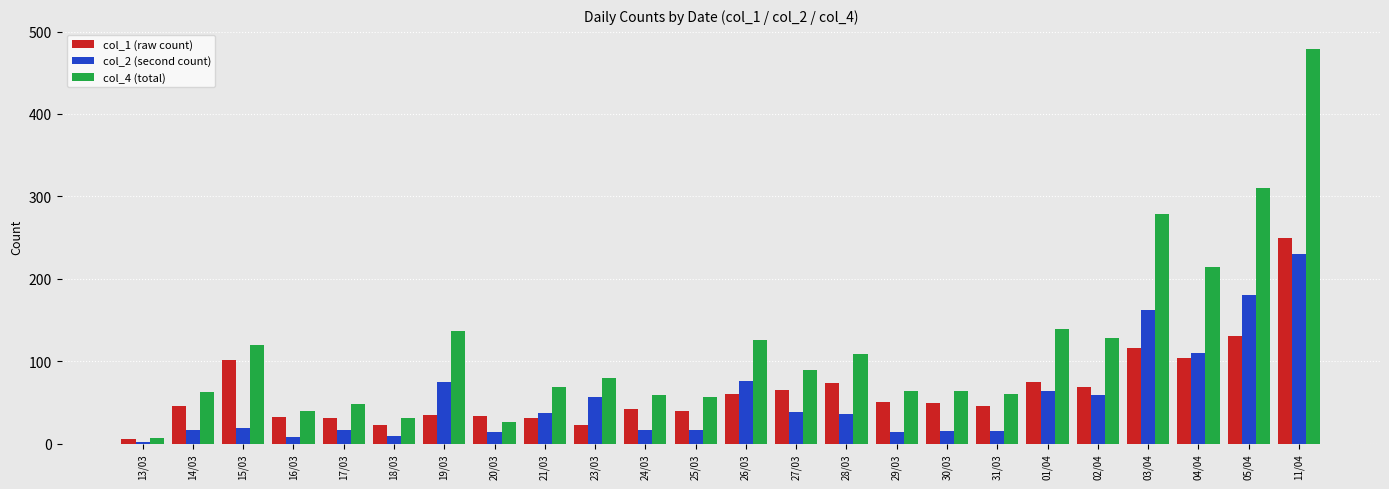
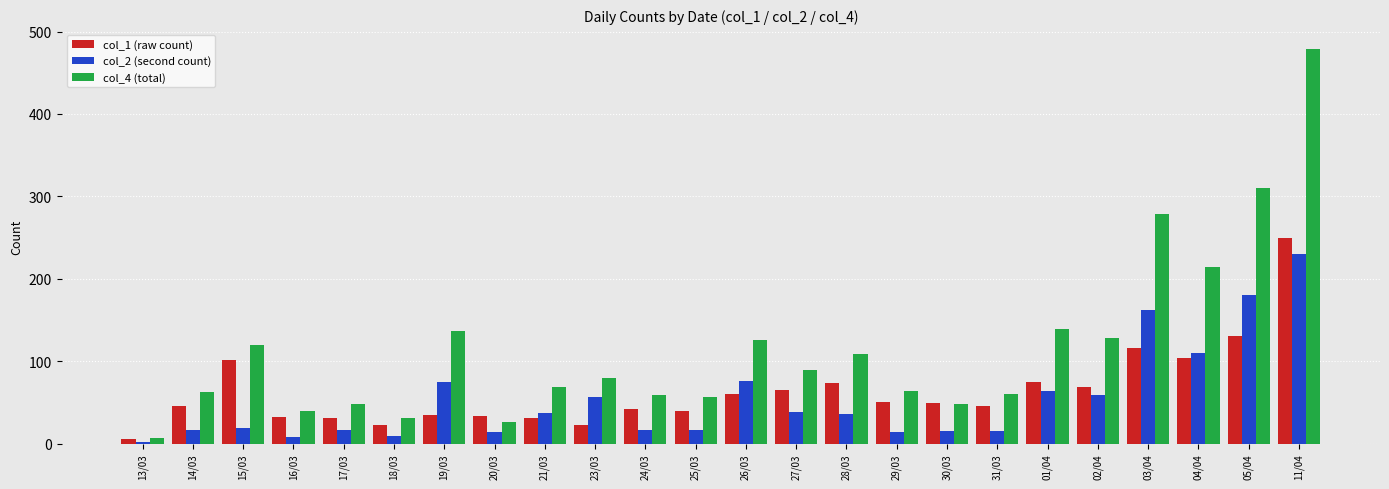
col_4 (total), 30/03: 60 -> 50
